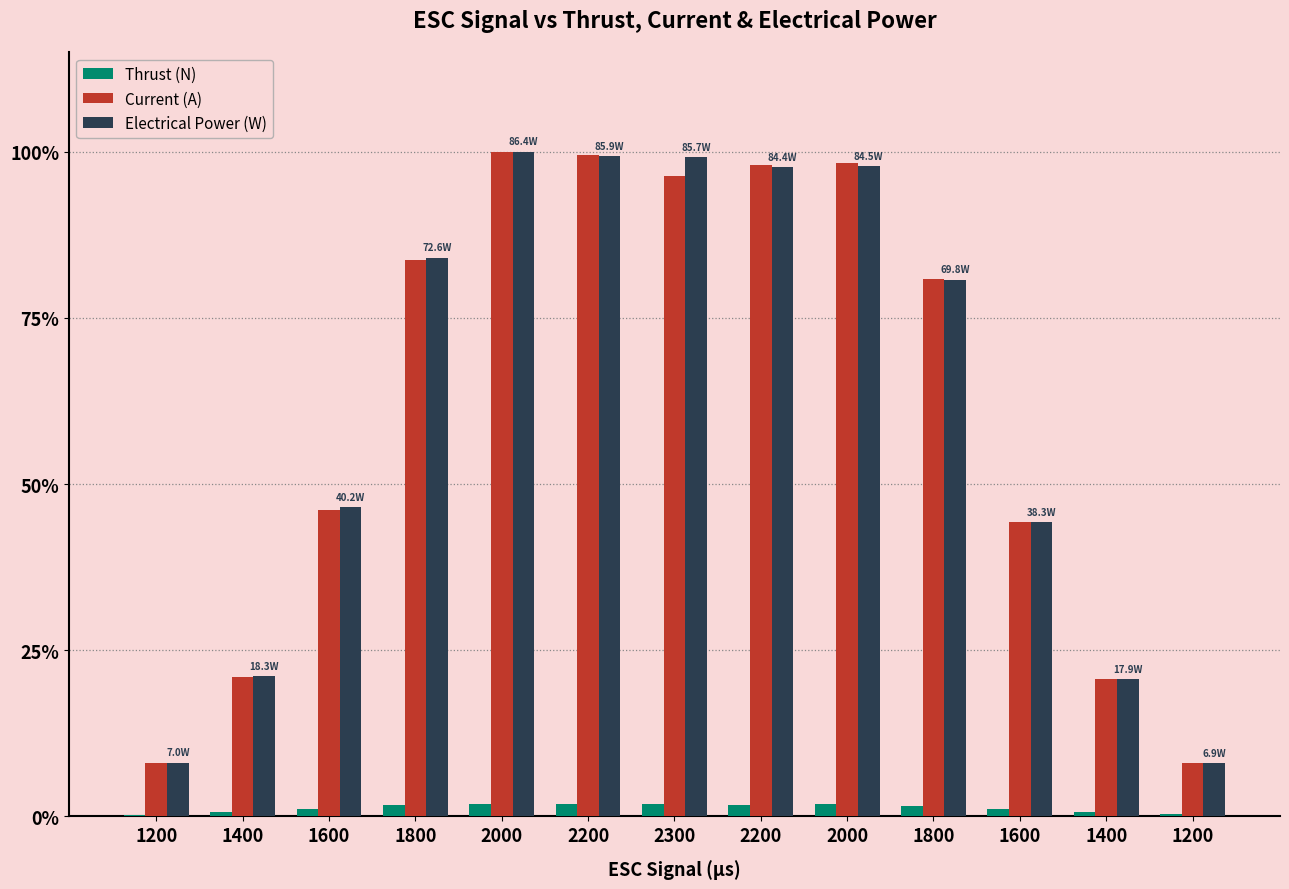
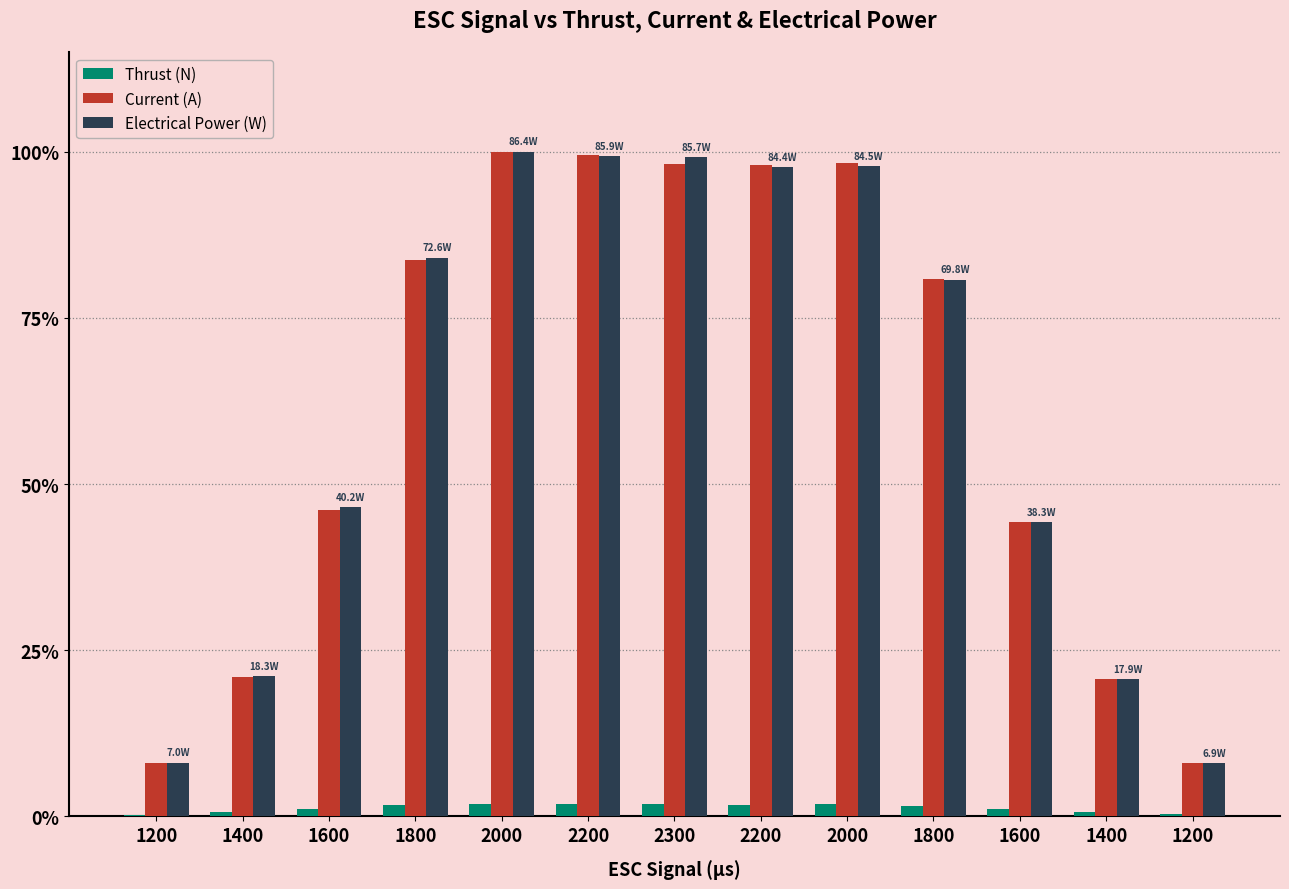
Current (A), 2300: 96% -> 98%
